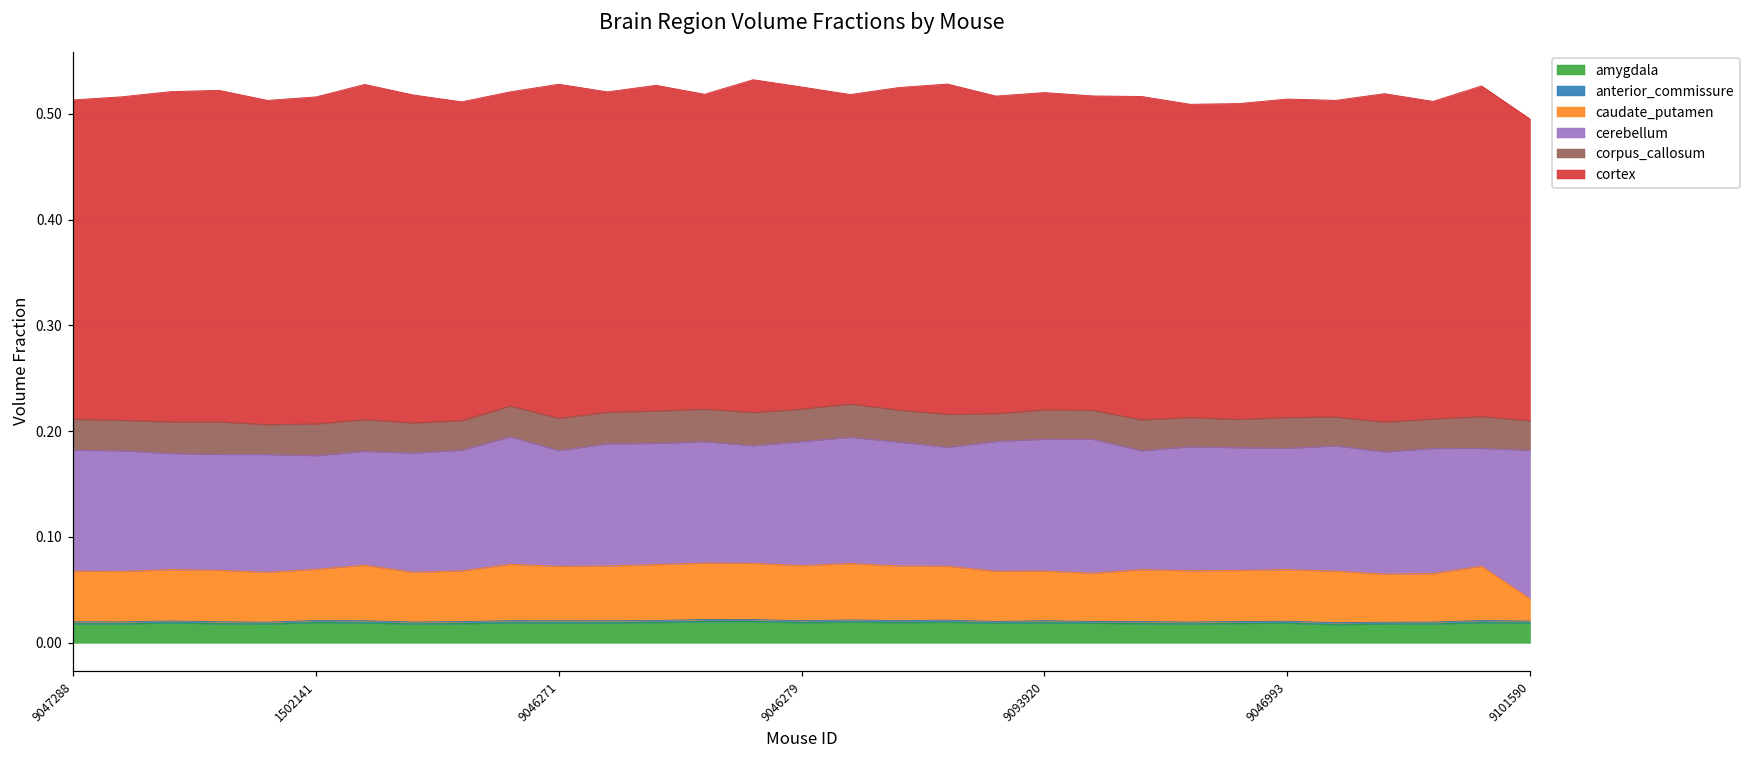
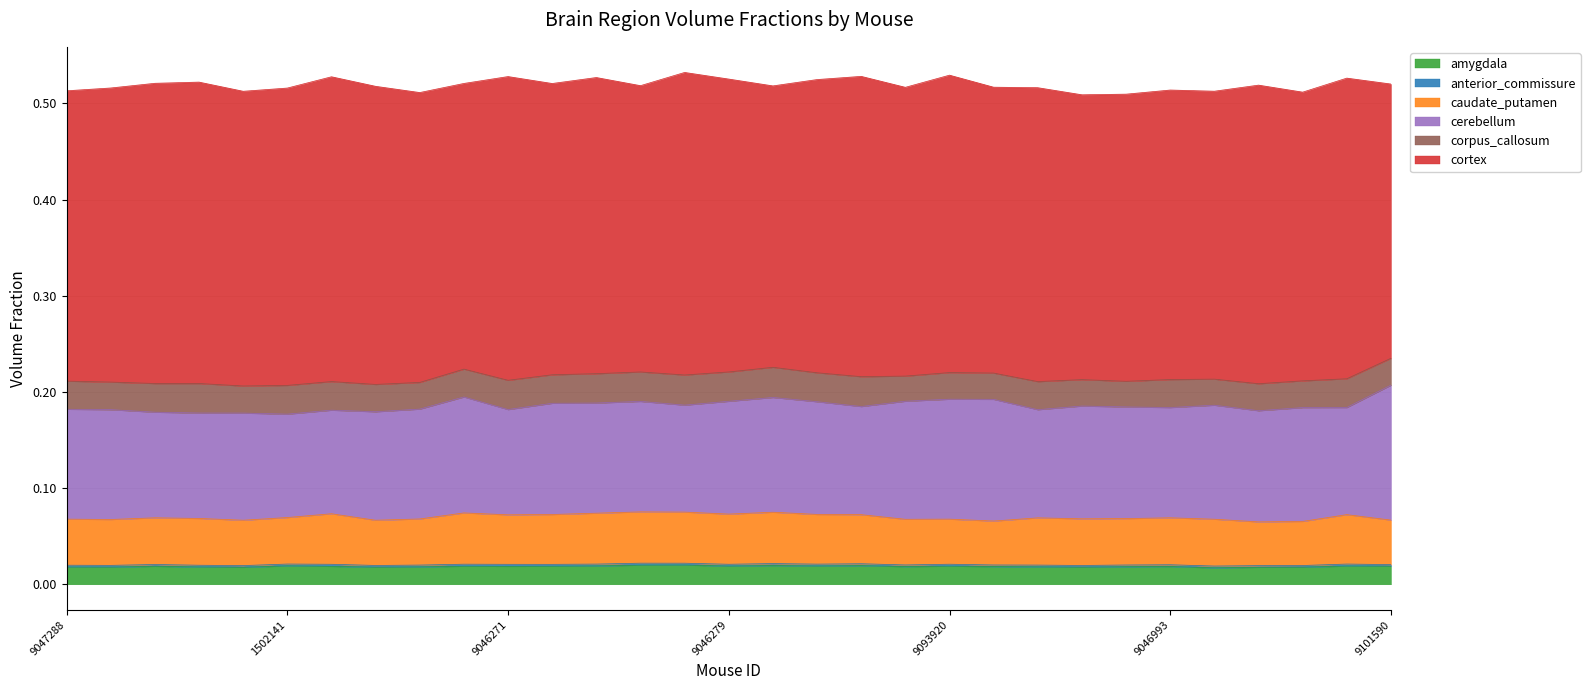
cortex, 9093920: 0.30 -> 0.31
caudate_putamen, 9101590: 0.02 -> 0.05
